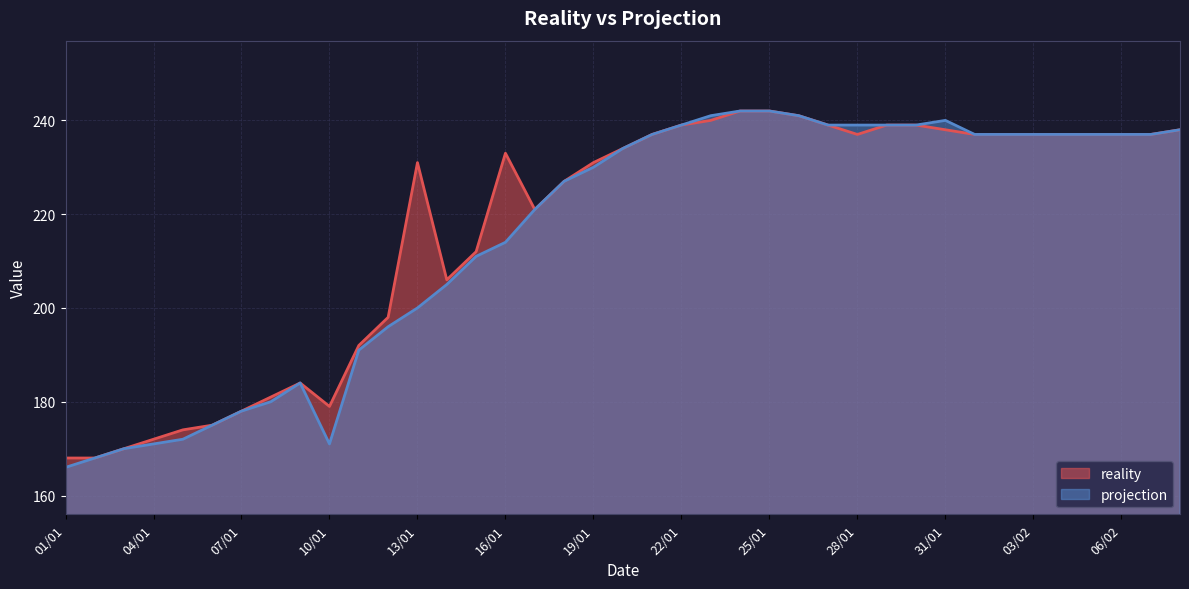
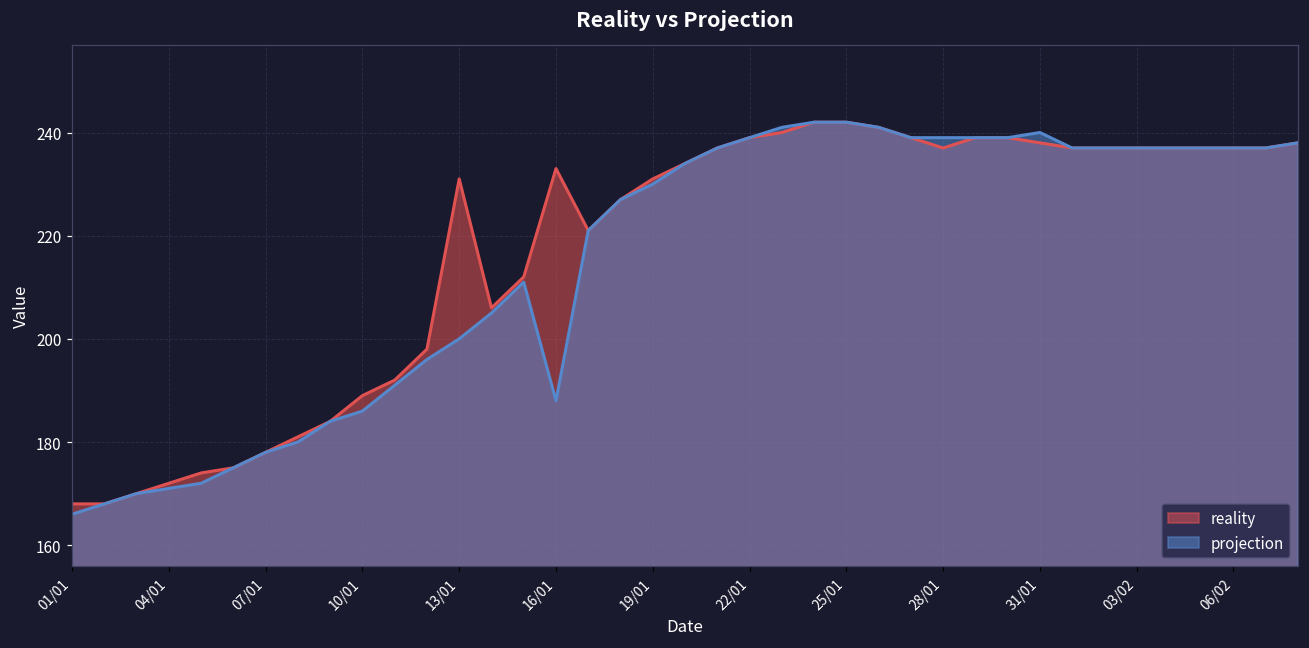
reality, 10/01: 179 -> 189
projection, 10/01: 171 -> 186
projection, 16/01: 214 -> 188
